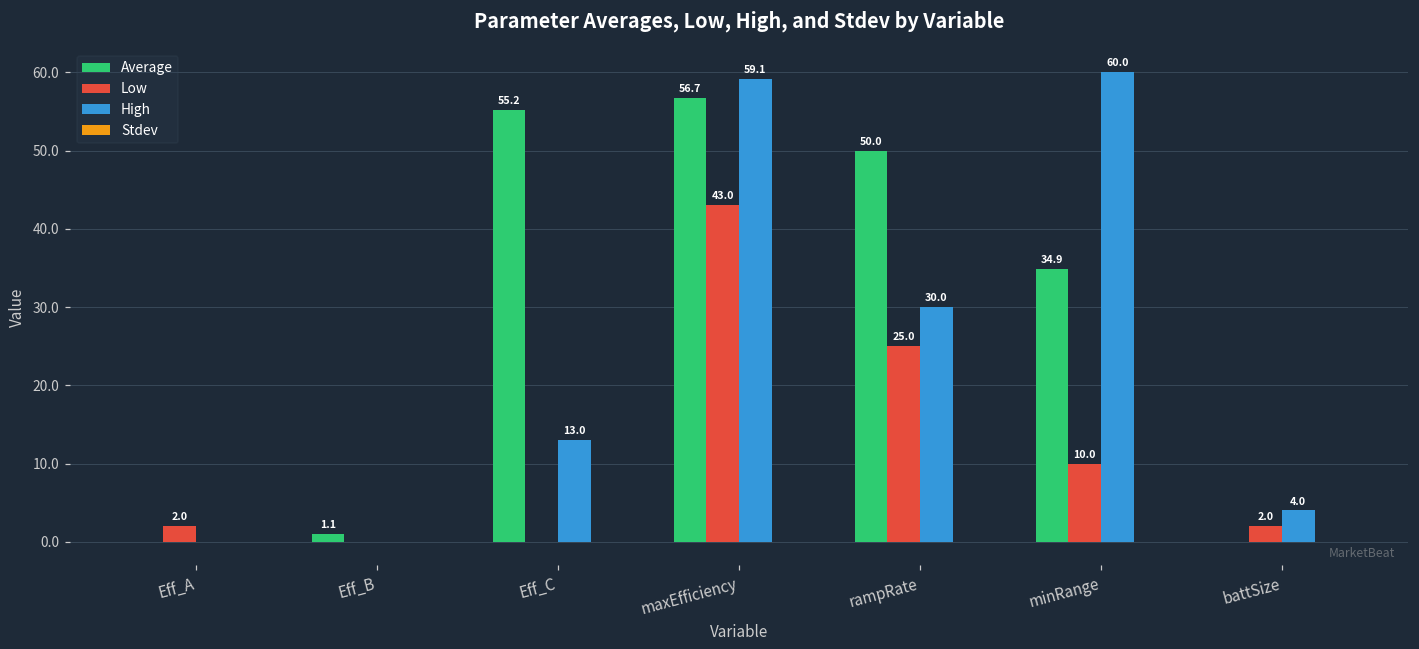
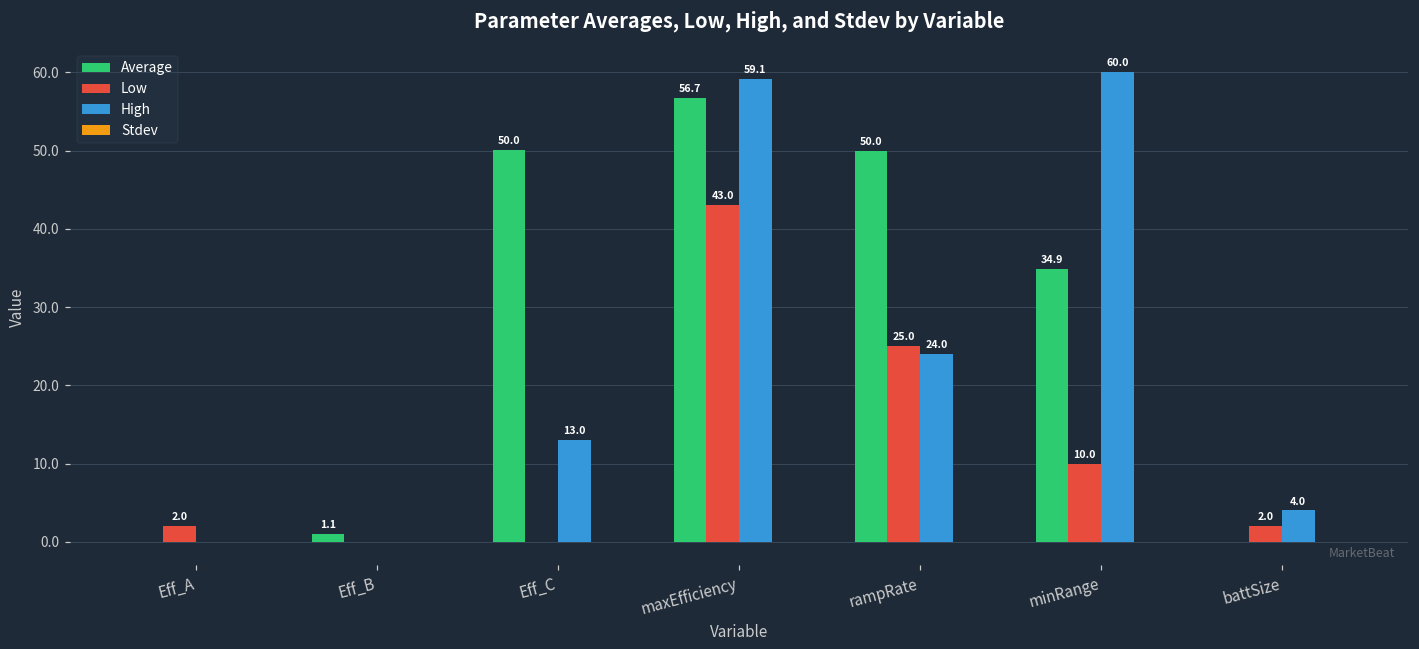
Average, Eff_C: 55.2 -> 50.0
High, rampRate: 30.0 -> 24.0
